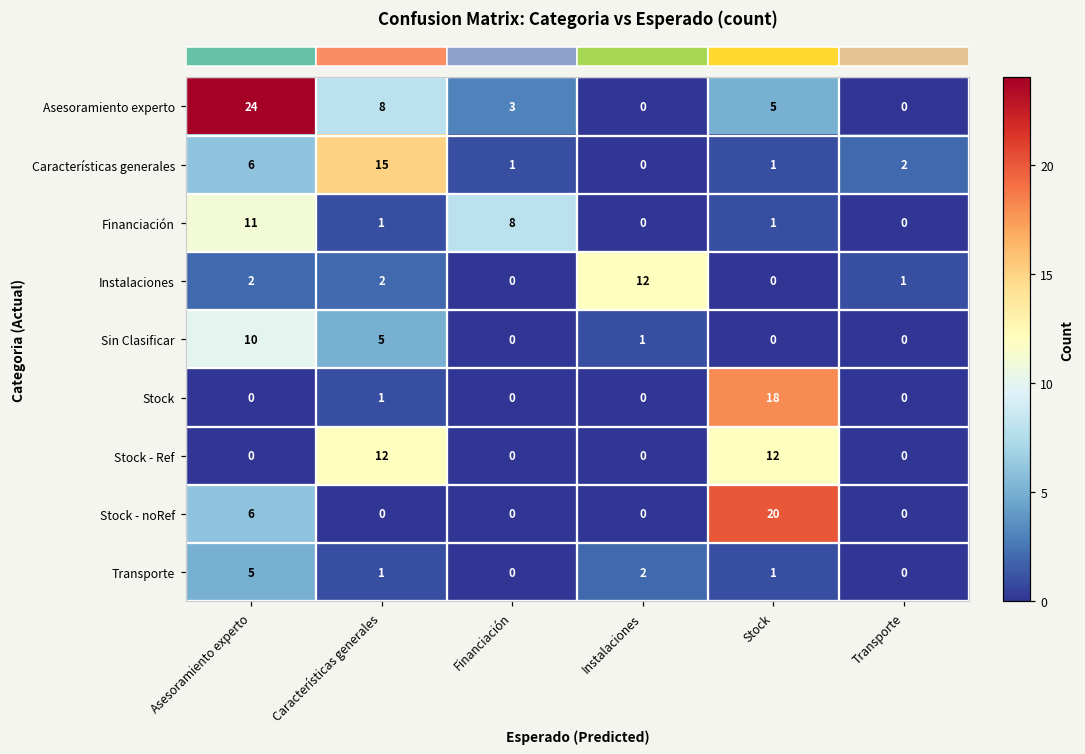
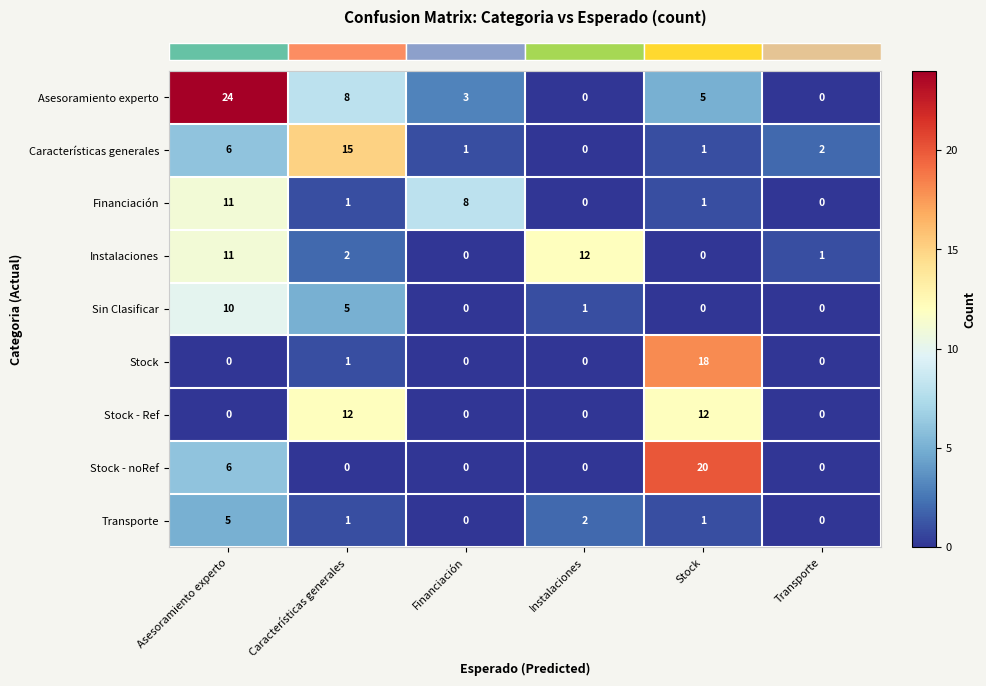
Instalaciones, Asesoramiento experto: 2 -> 11
